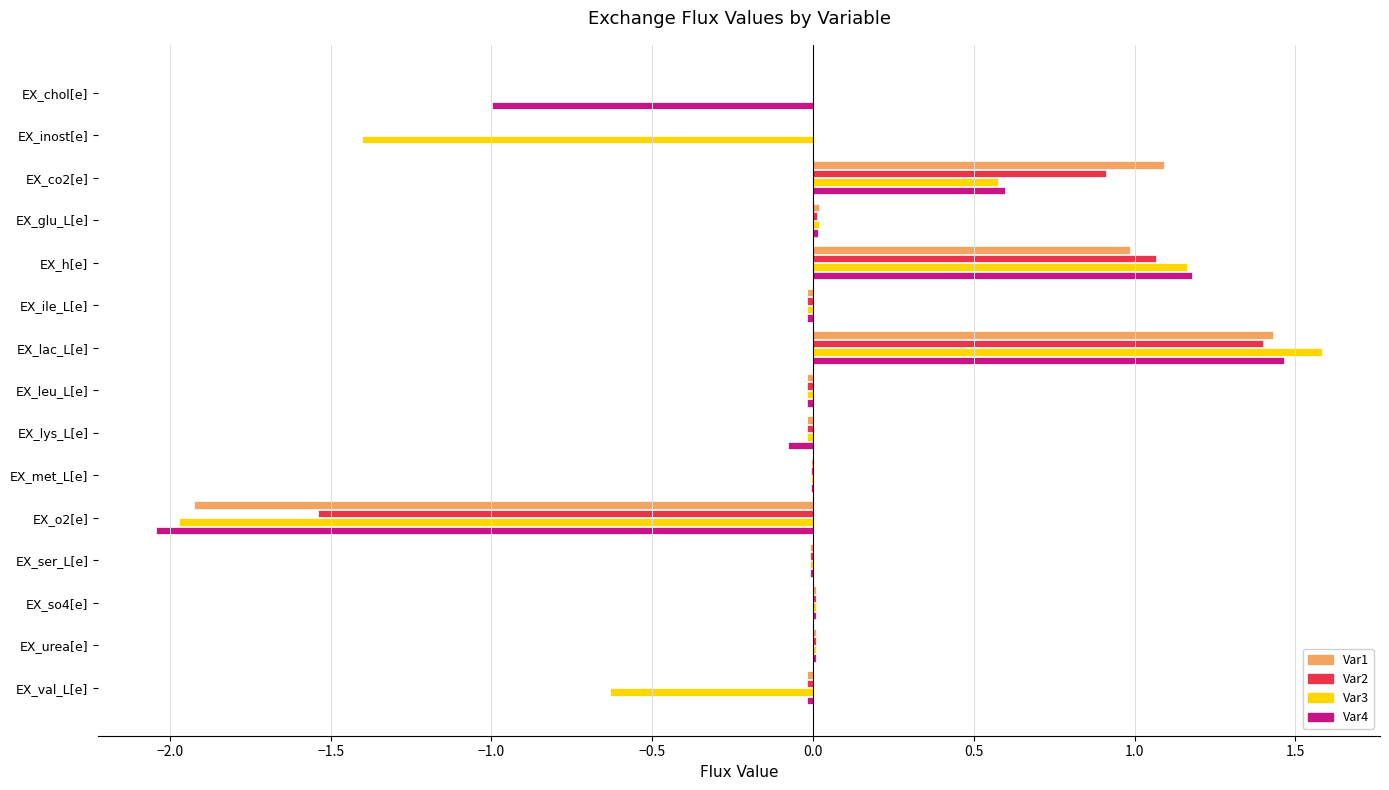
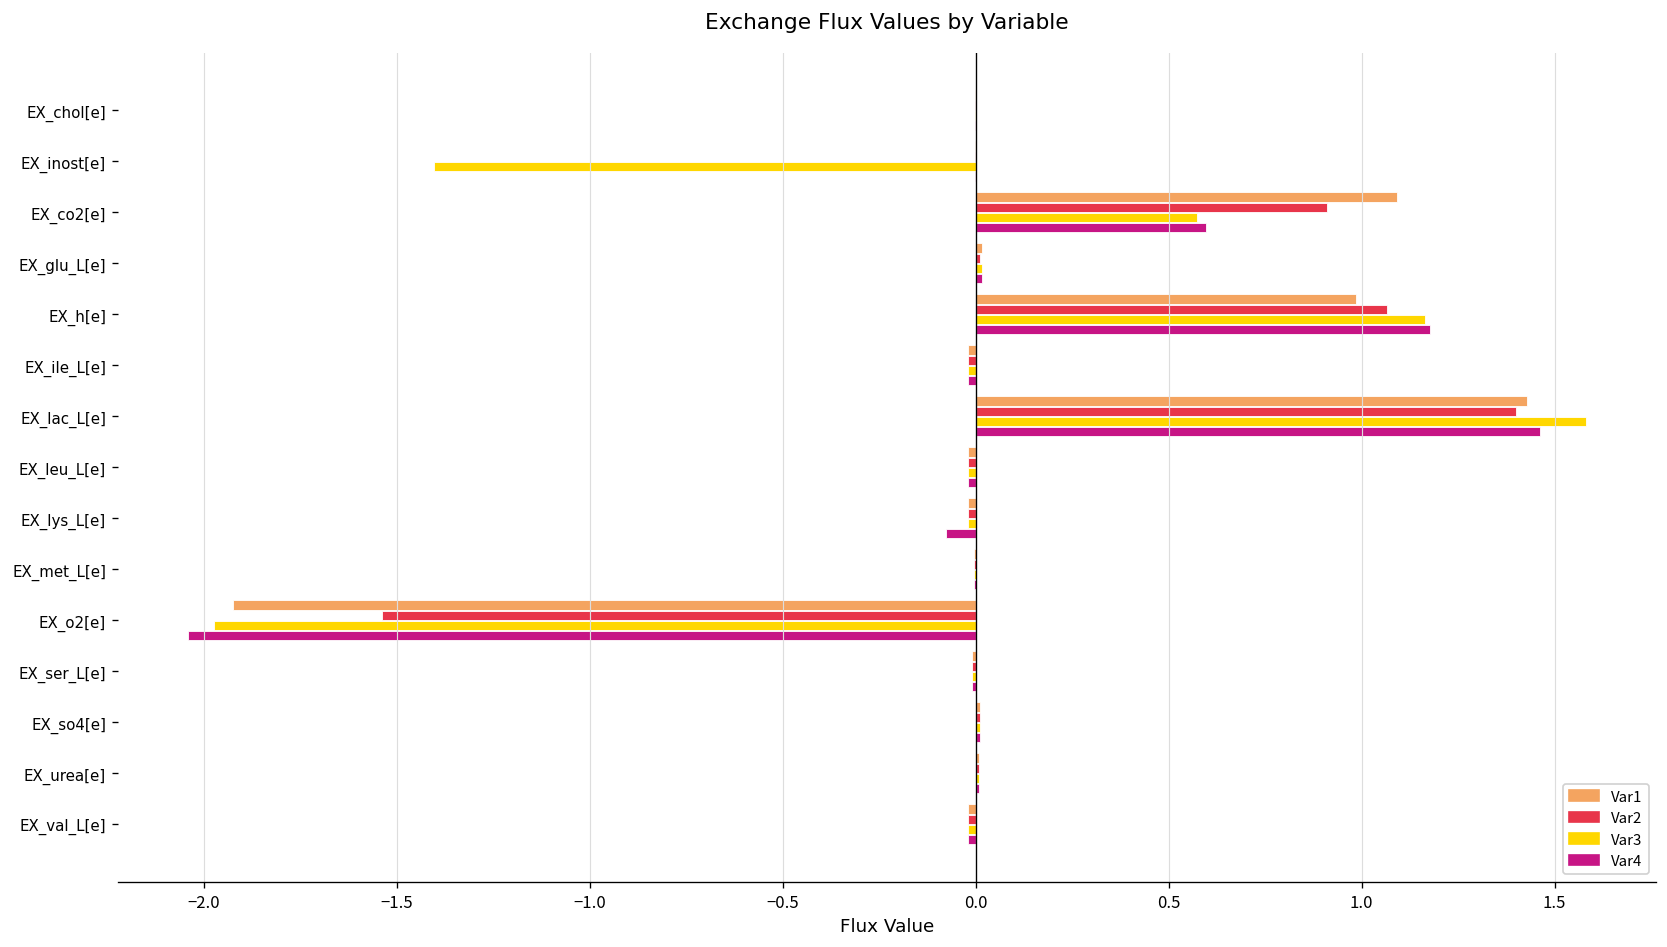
Var4, EX_chol[e]: -1.00 -> 0.00
Var3, EX_val_L[e]: -0.63 -> -0.02
